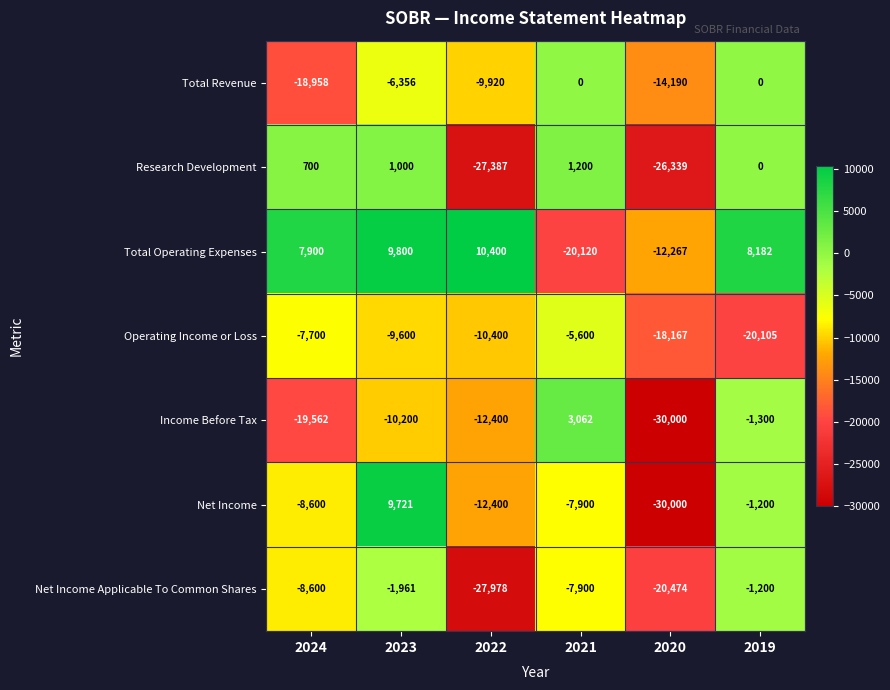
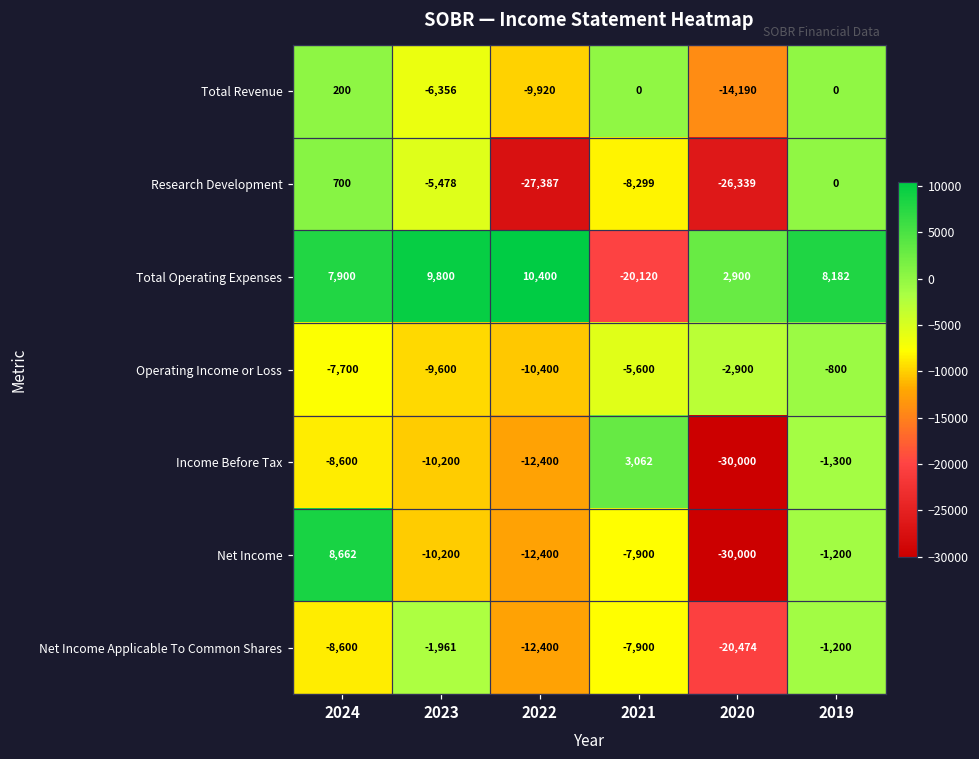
Total Revenue, 2024: -18,958 -> 200
Research Development, 2023: 1,000 -> -5,478
Research Development, 2021: 1,200 -> -8,299
Total Operating Expenses, 2020: -12,267 -> 2,900
Operating Income or Loss, 2020: -18,167 -> -2,900
Operating Income or Loss, 2019: -20,105 -> -800
Income Before Tax, 2024: -19,562 -> -8,600
Net Income, 2024: -8,600 -> 8,662
Net Income, 2023: 9,721 -> -10,200
Net Income Applicable To Common Shares, 2022: -27,978 -> -12,400
